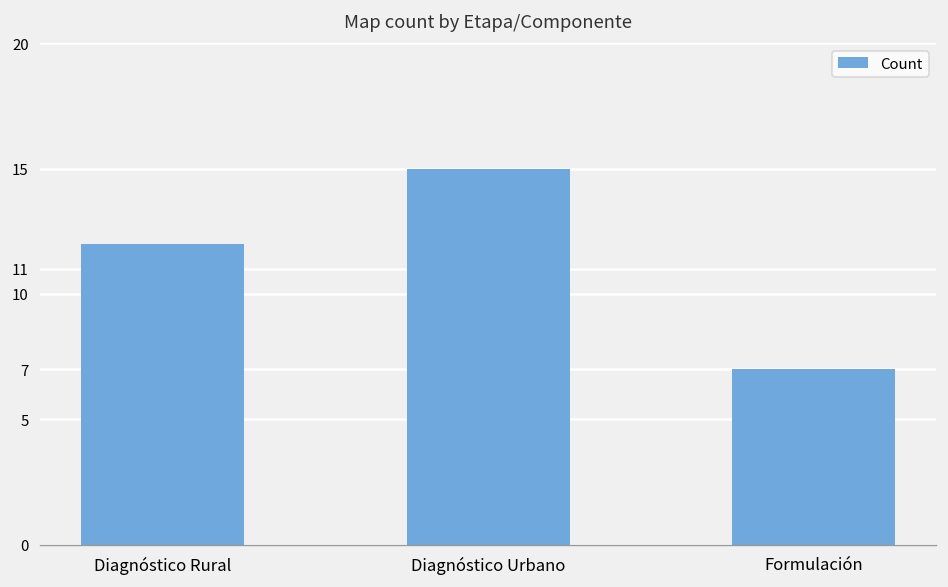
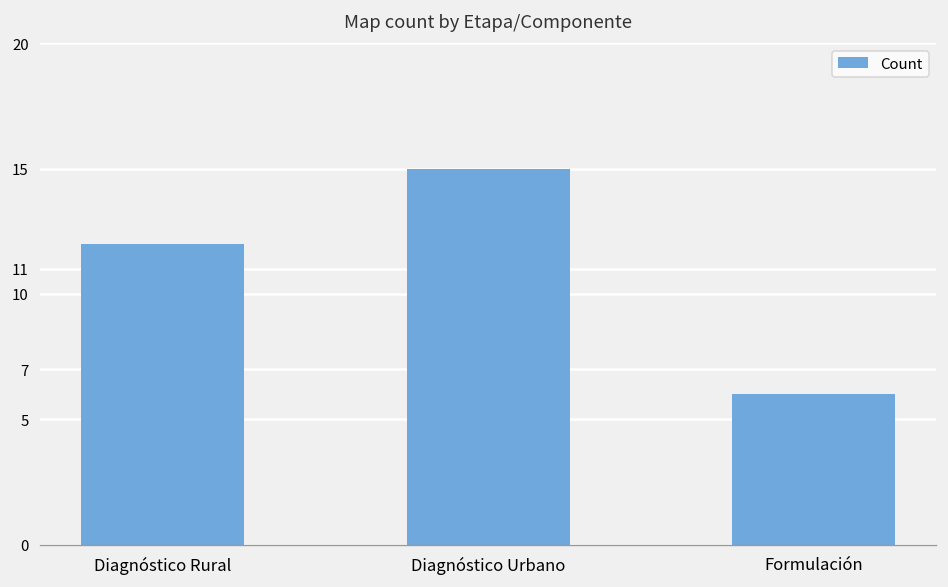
Formulación: 7 -> 6
